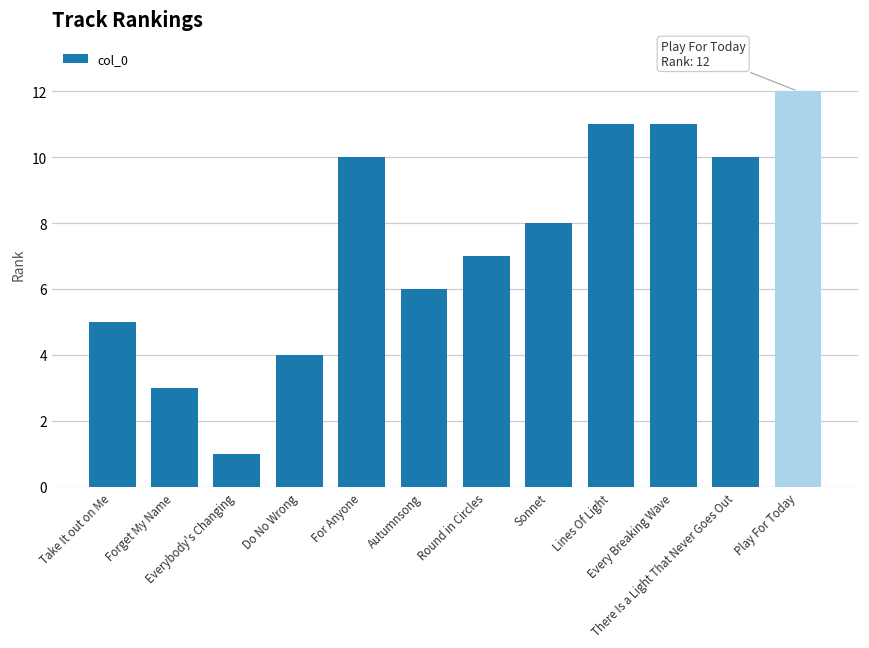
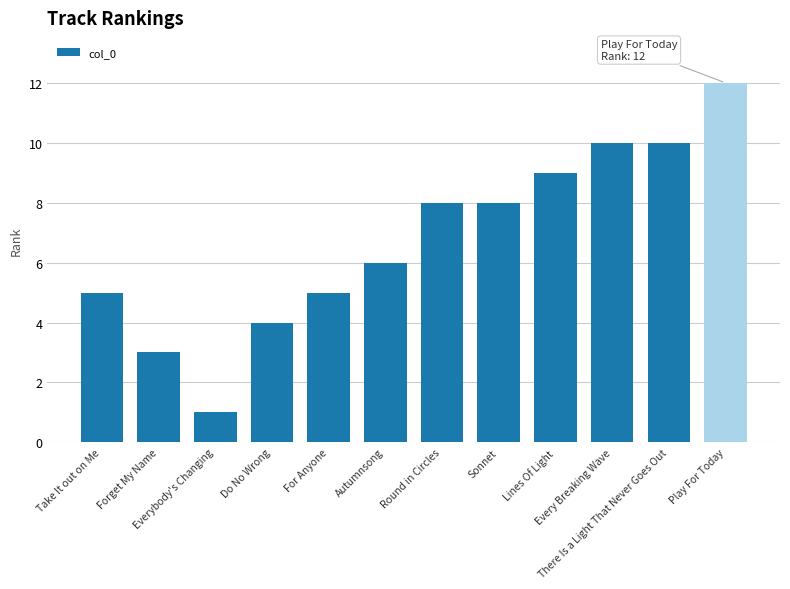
For Anyone: 10 -> 5
Round in Circles: 7 -> 8
Lines Of Light: 11 -> 9
Every Breaking Wave: 11 -> 10
